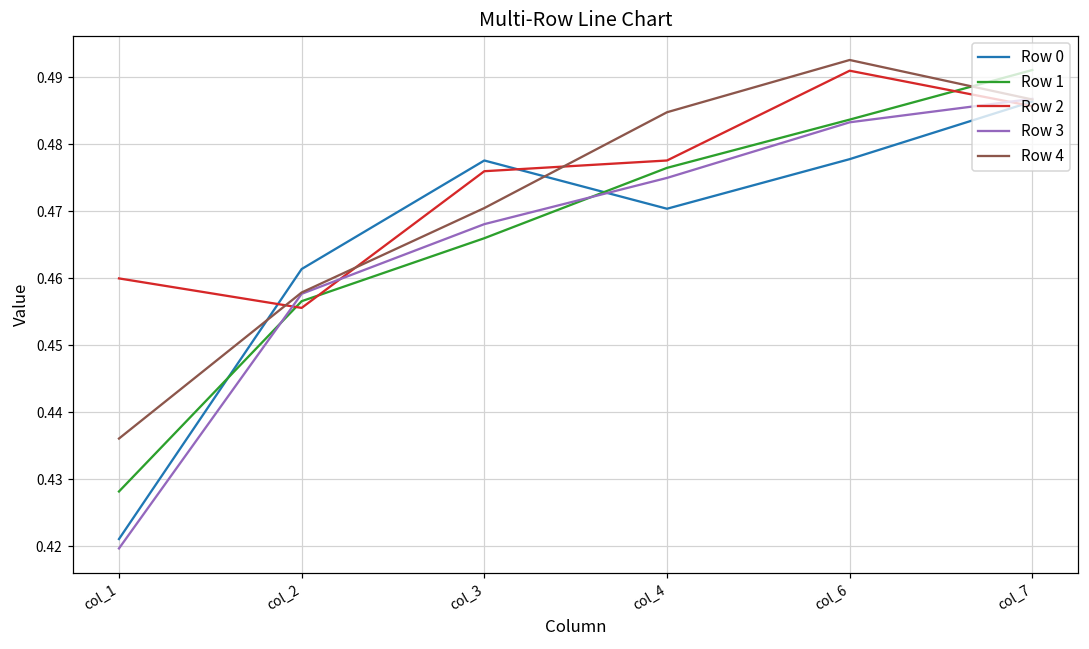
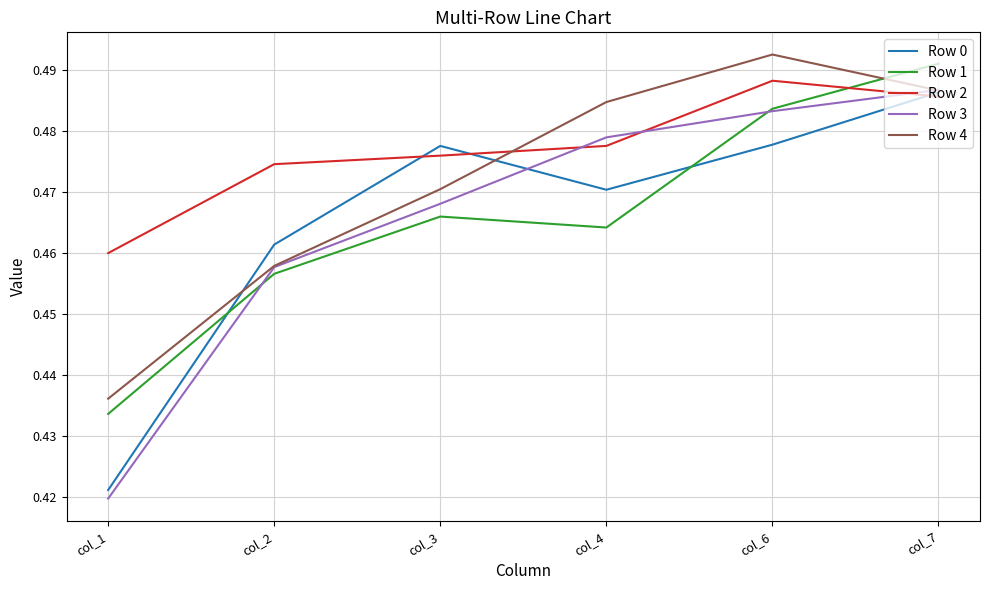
Row 1, col_1: 0.428 -> 0.434
Row 2, col_2: 0.456 -> 0.475
Row 1, col_4: 0.477 -> 0.464
Row 3, col_4: 0.475 -> 0.479
Row 2, col_6: 0.491 -> 0.488
